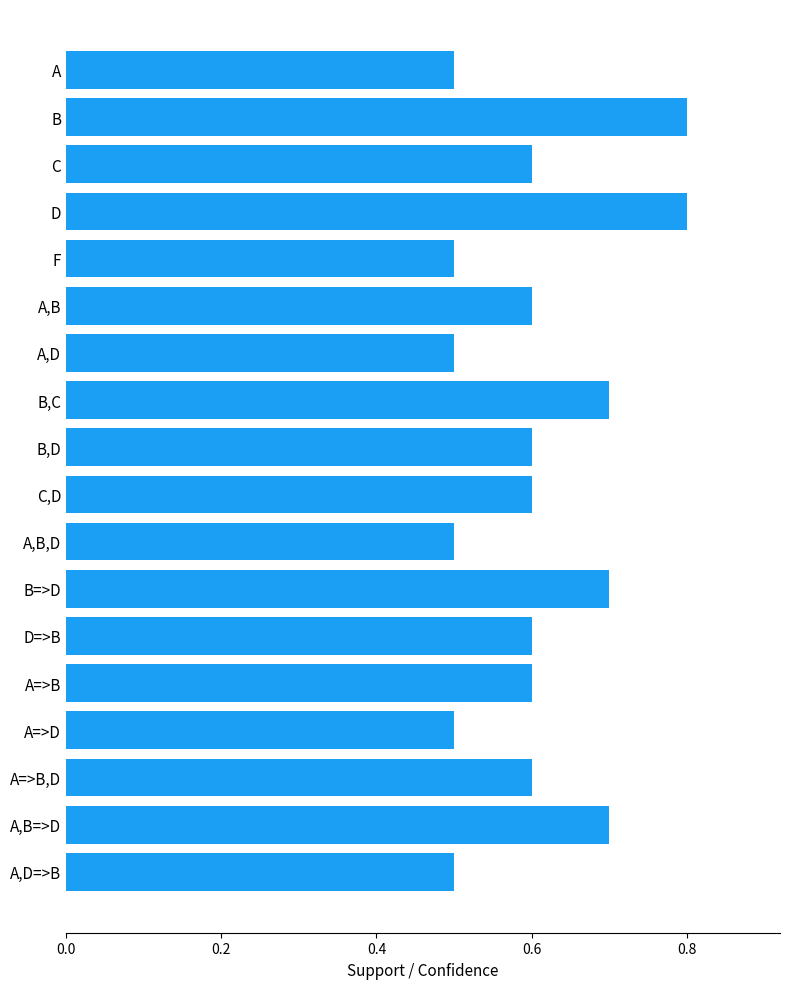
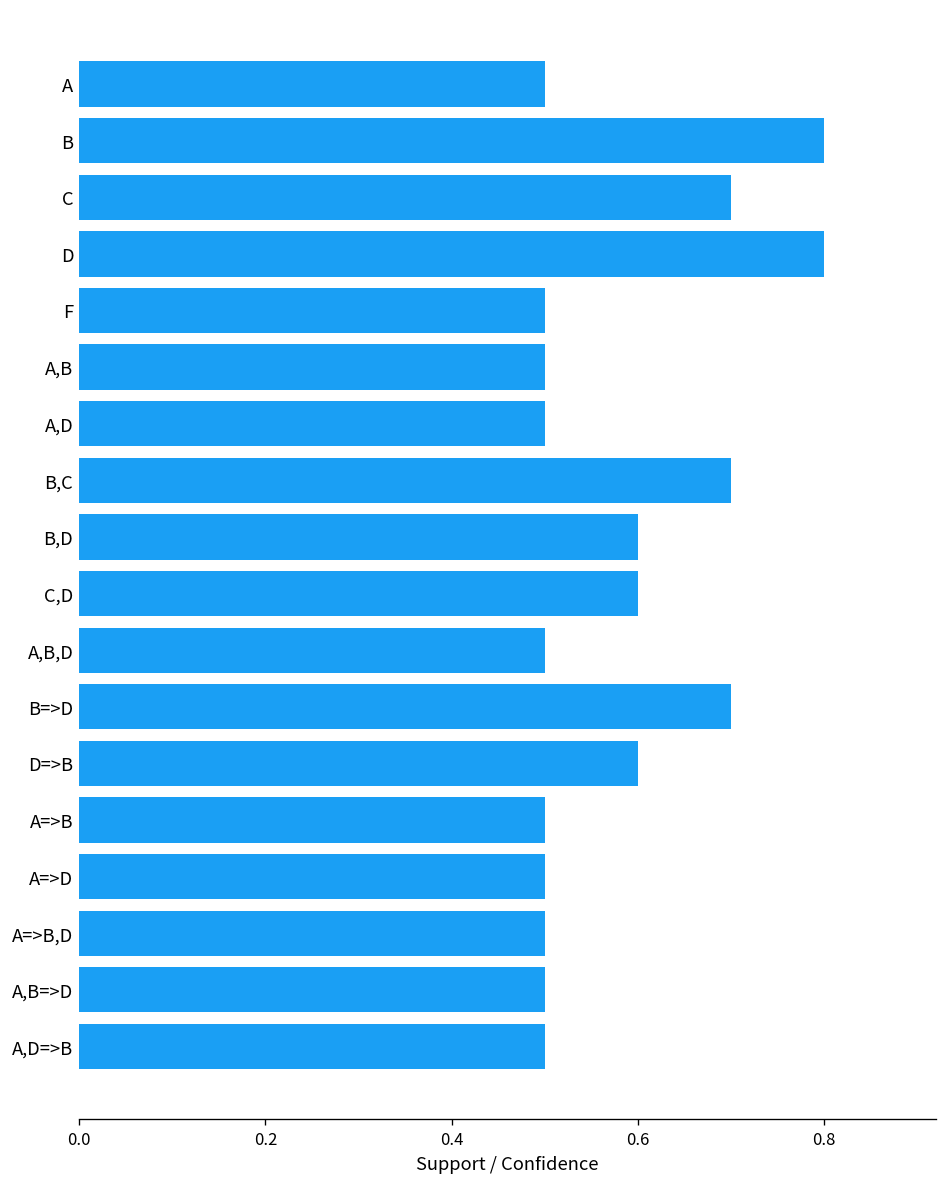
C: 0.6 -> 0.7
A,B: 0.6 -> 0.5
A=>B: 0.6 -> 0.5
A=>B,D: 0.6 -> 0.5
A,B=>D: 0.7 -> 0.5
